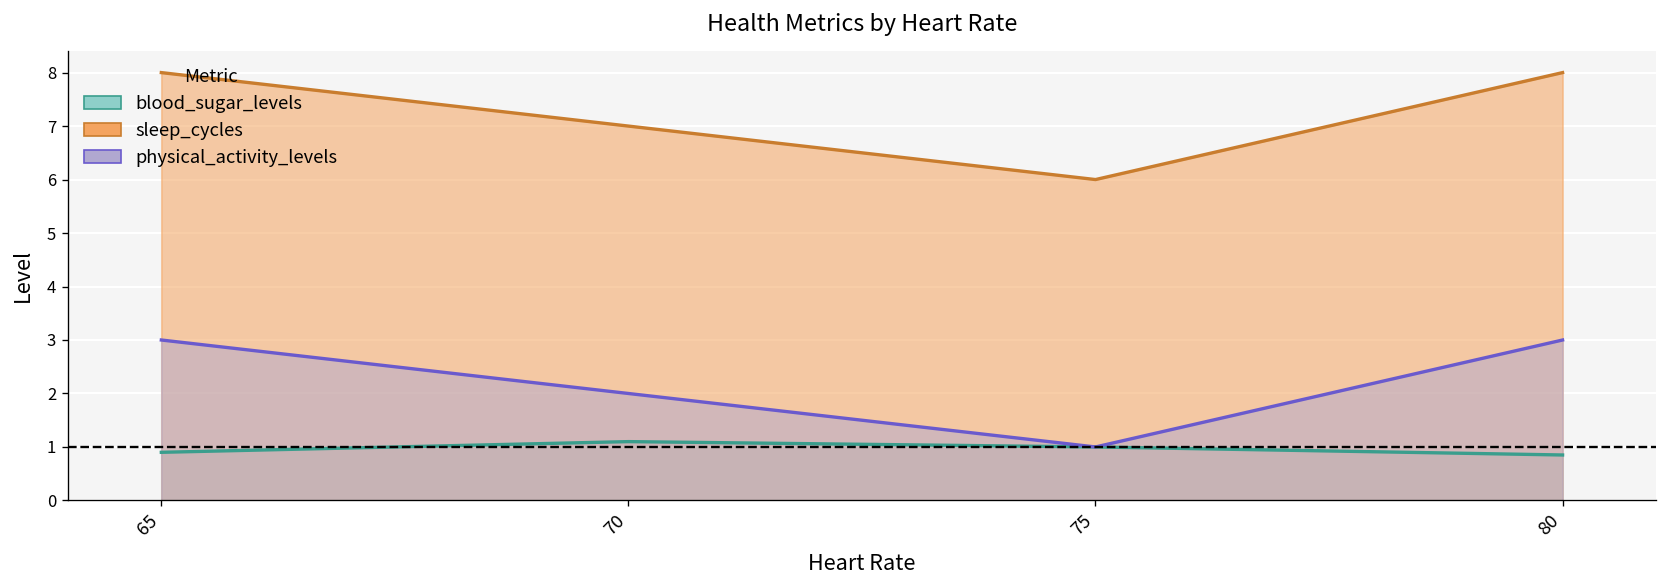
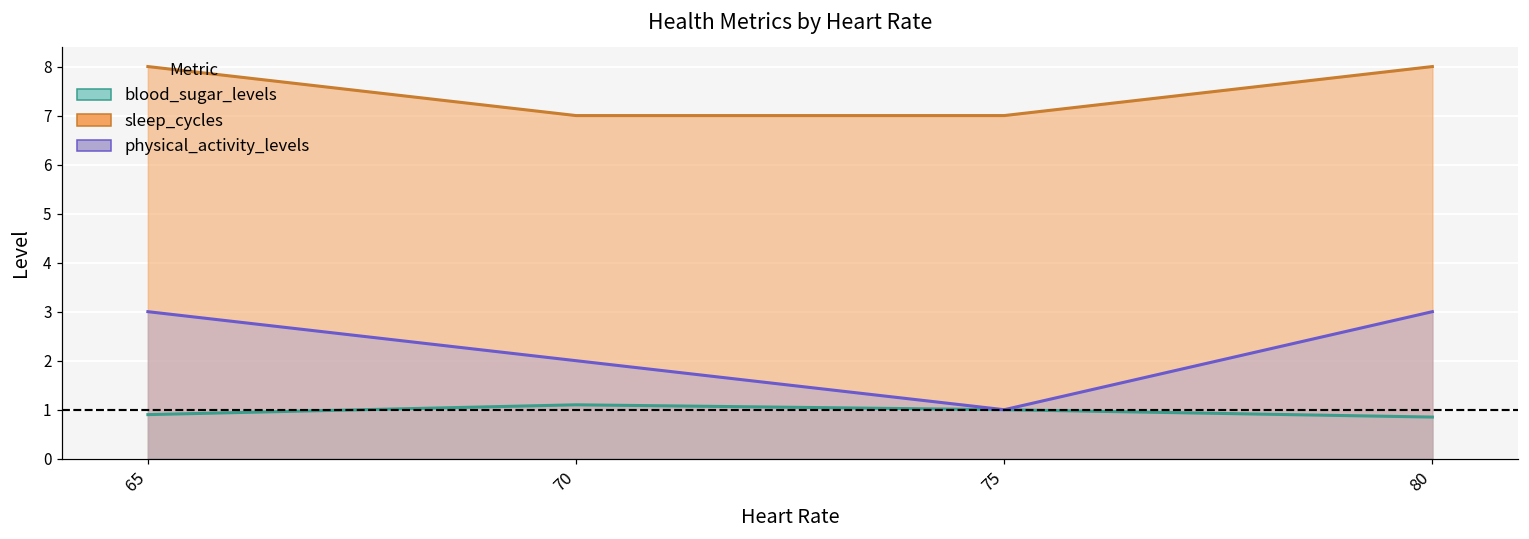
sleep_cycles, 75: 6 -> 7
